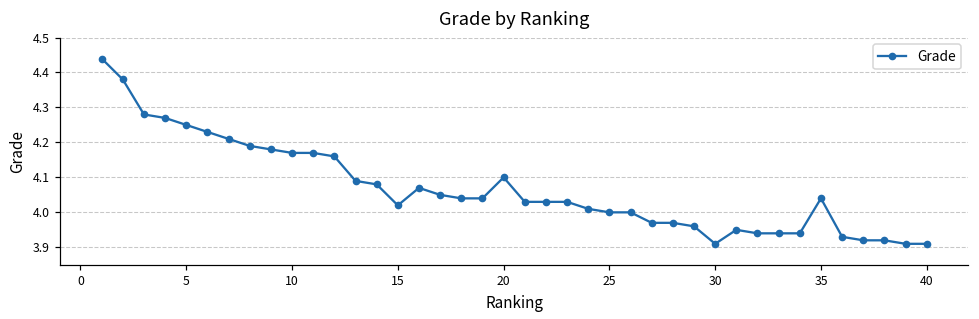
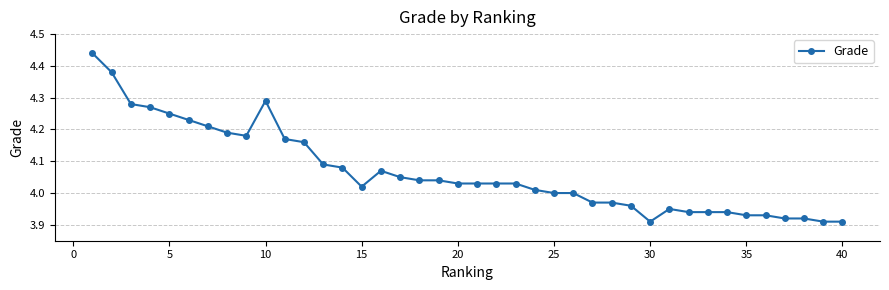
10: 4.17 -> 4.29
20: 4.10 -> 4.03
35: 4.04 -> 3.93
